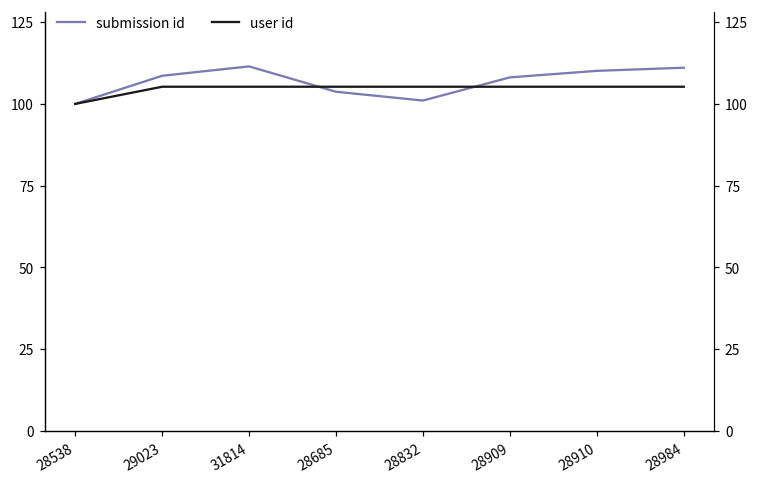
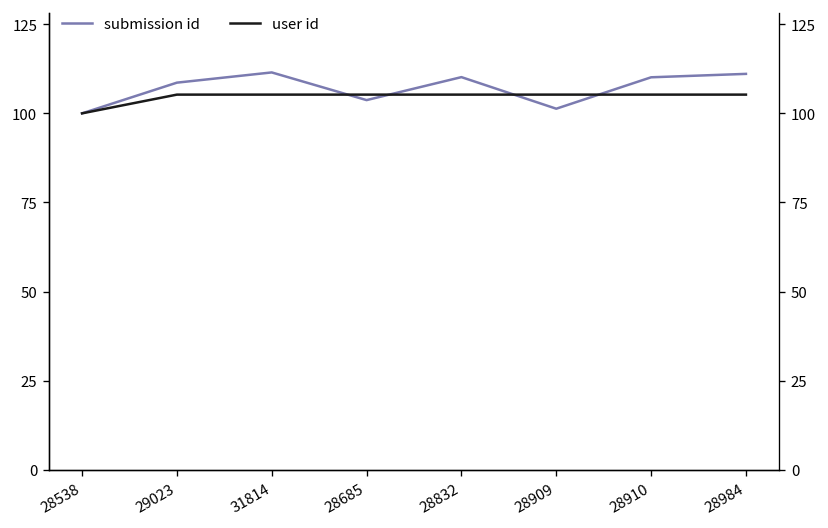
submission id, 28832: 101 -> 110
submission id, 28909: 108 -> 101
